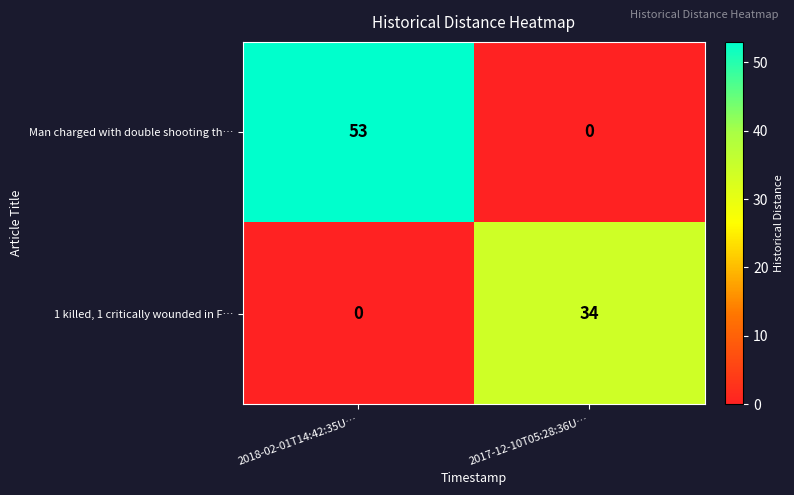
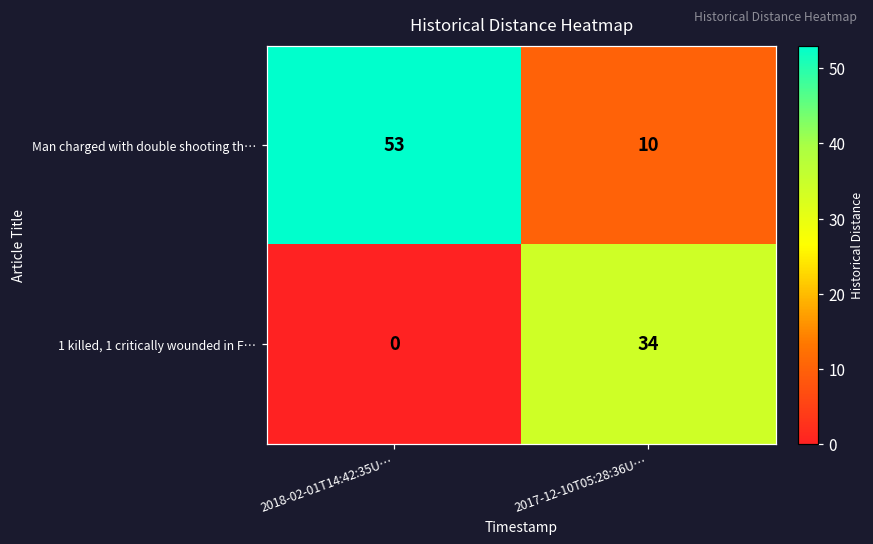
Man charged with double shooting th…, 2017-12-10T05:28:36U…: 0 -> 10
